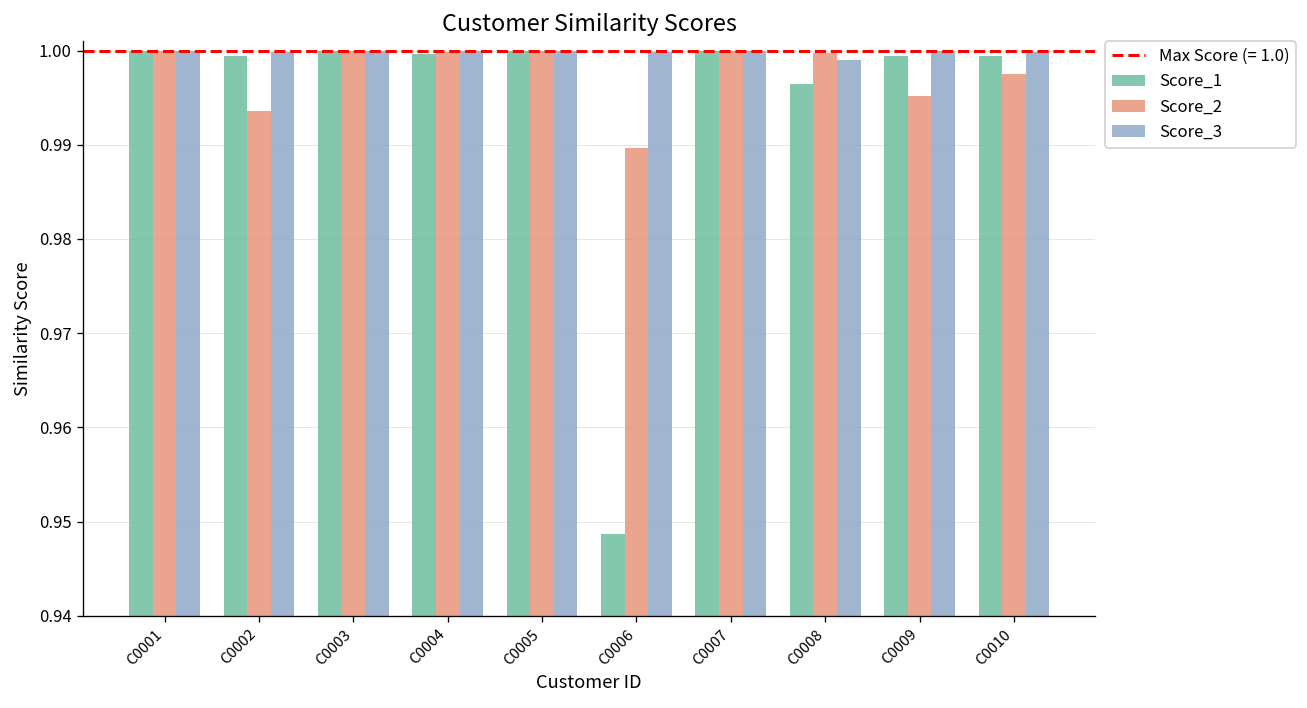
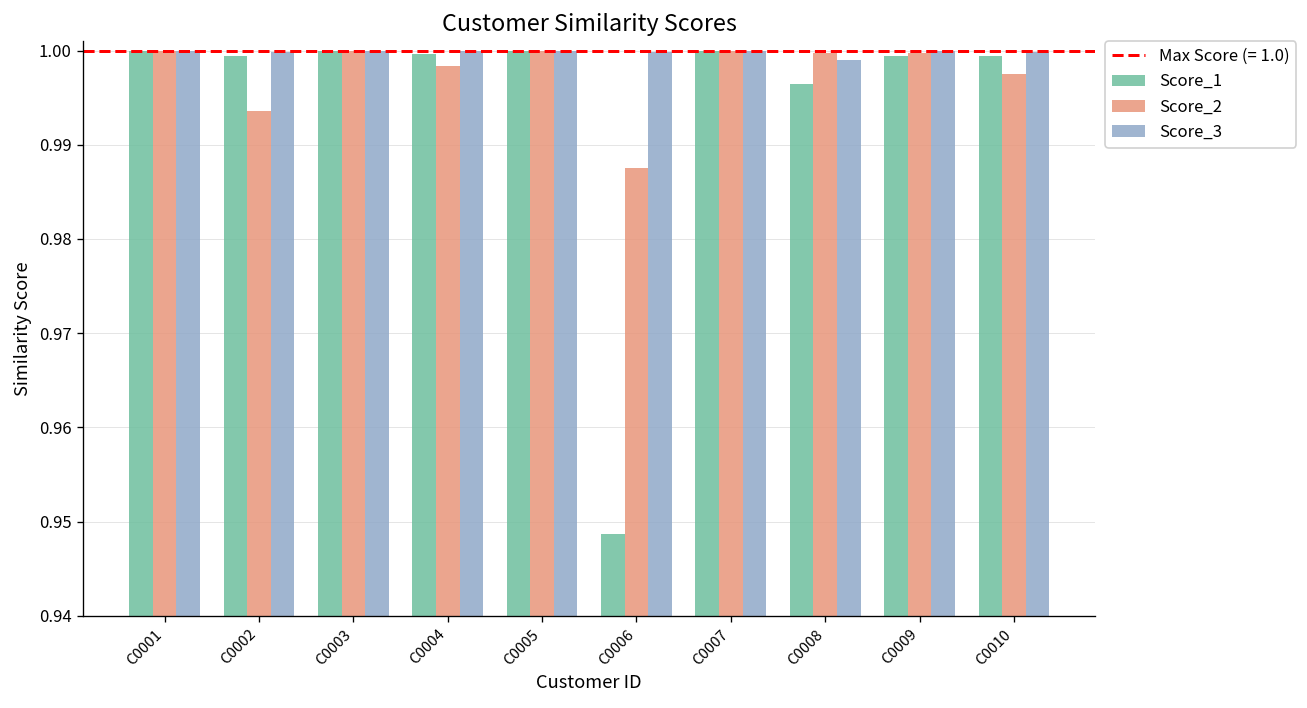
Score_2, C0004: 1.000 -> 0.998
Score_2, C0006: 0.990 -> 0.988
Score_2, C0009: 0.995 -> 1.000
